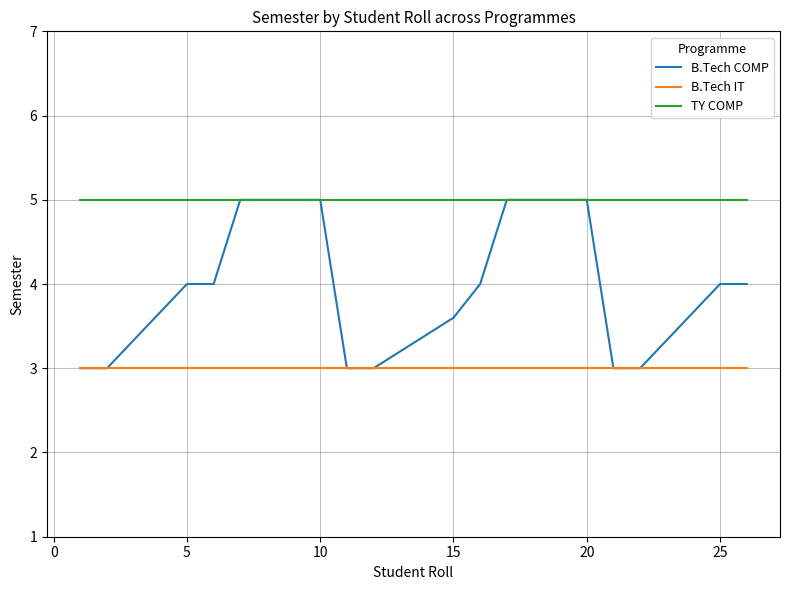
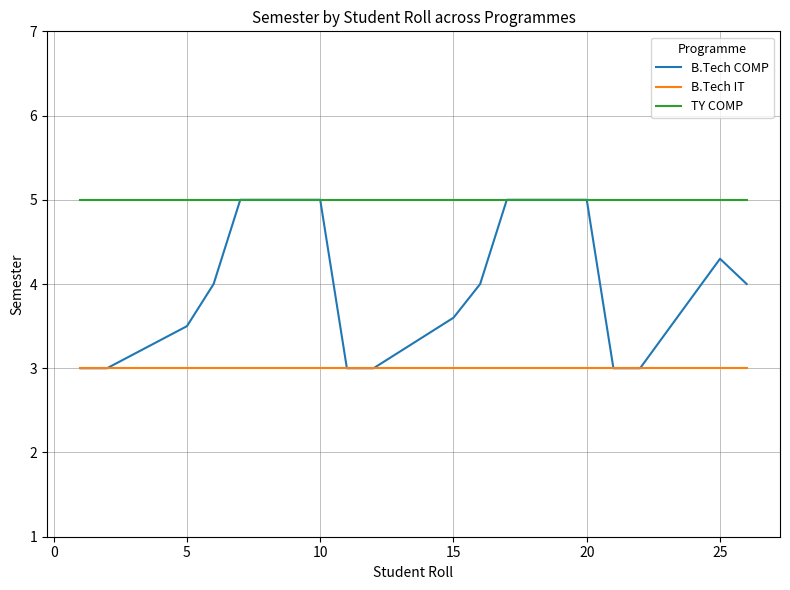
B.Tech COMP, 5: 4.0 -> 3.5
B.Tech COMP, 25: 4.0 -> 4.3
